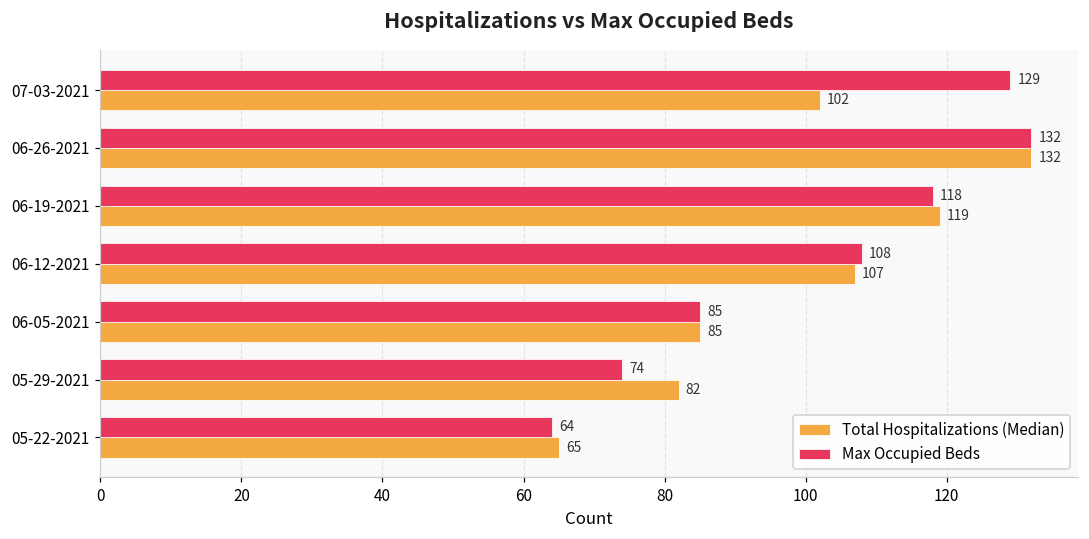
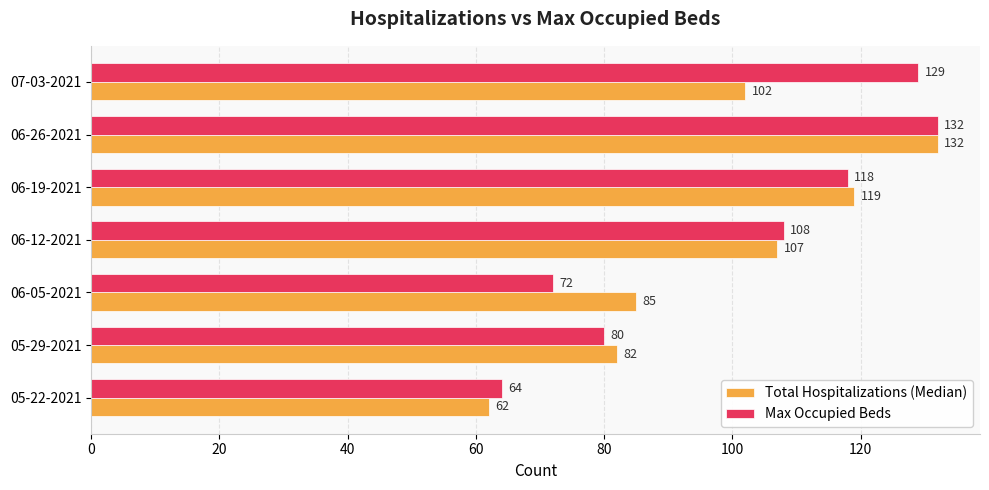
Max Occupied Beds, 06-05-2021: 85 -> 72
Max Occupied Beds, 05-29-2021: 74 -> 80
Total Hospitalizations (Median), 05-22-2021: 65 -> 62
